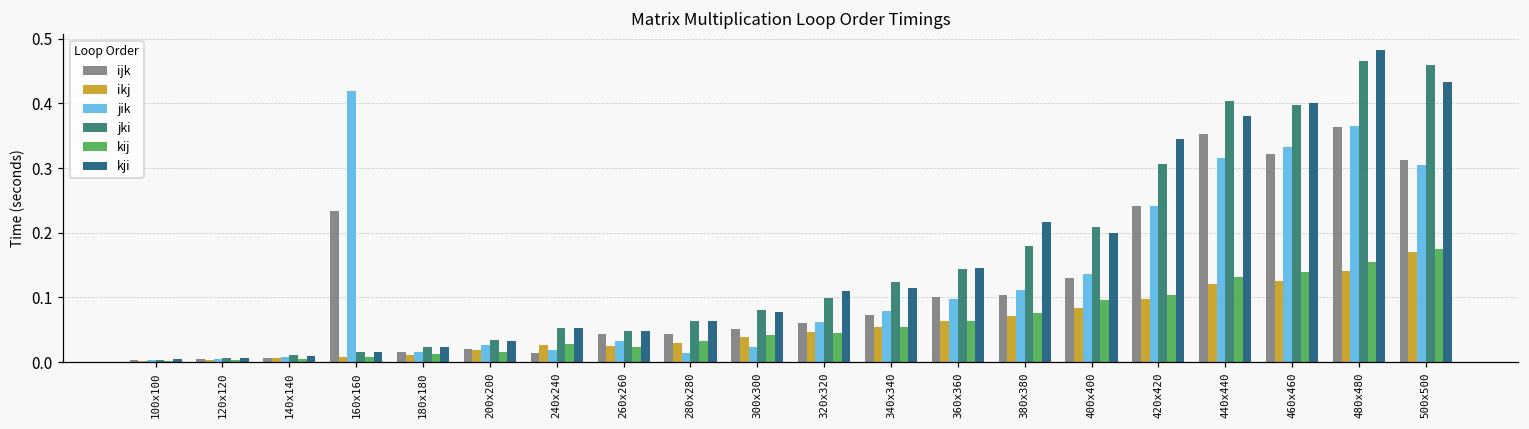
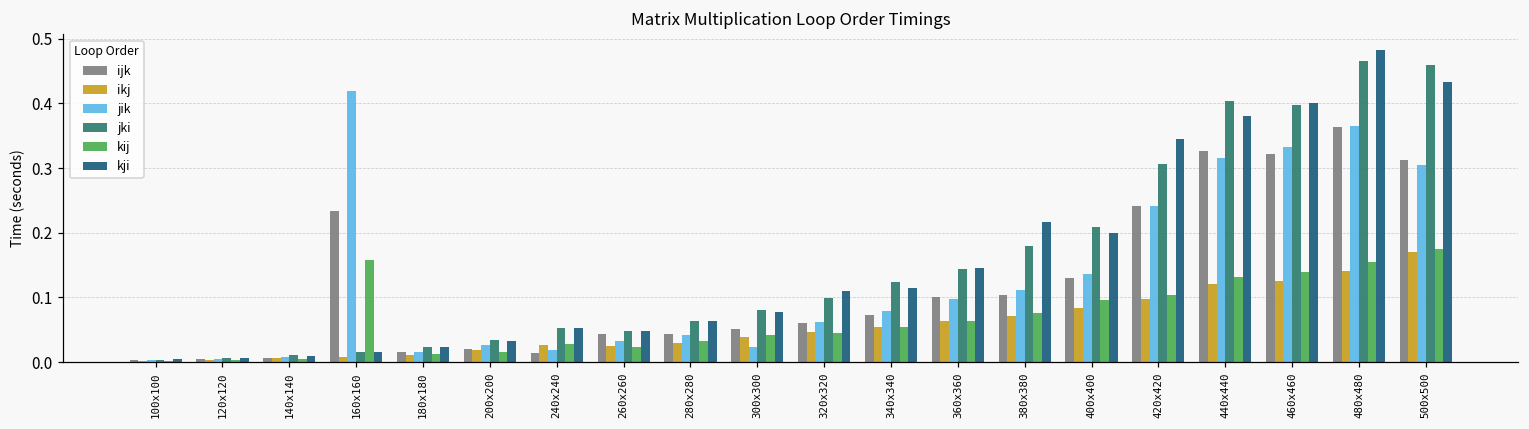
kij, 160x160: 0.01 -> 0.16
jik, 280x280: 0.01 -> 0.04
ijk, 440x440: 0.35 -> 0.33
